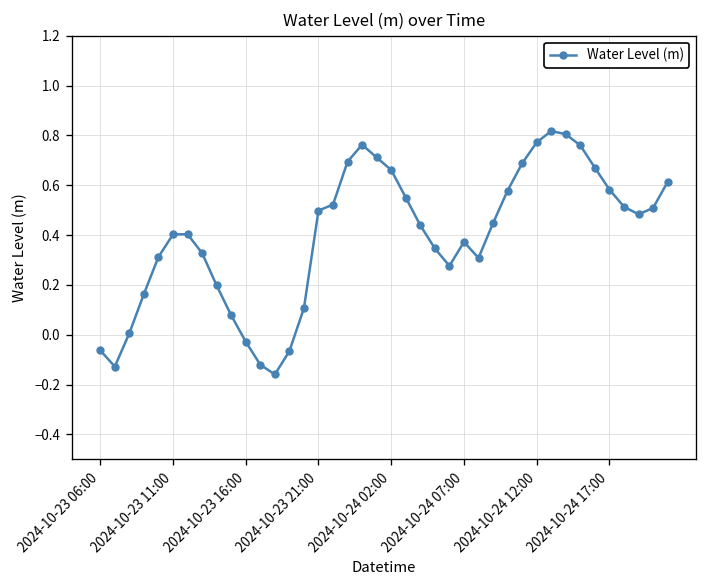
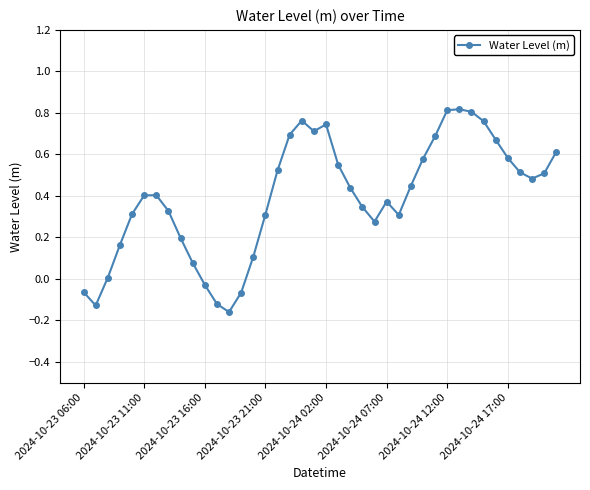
2024-10-23 21:00: 0.50 -> 0.31
2024-10-24 02:00: 0.66 -> 0.74
2024-10-24 12:00: 0.77 -> 0.81
